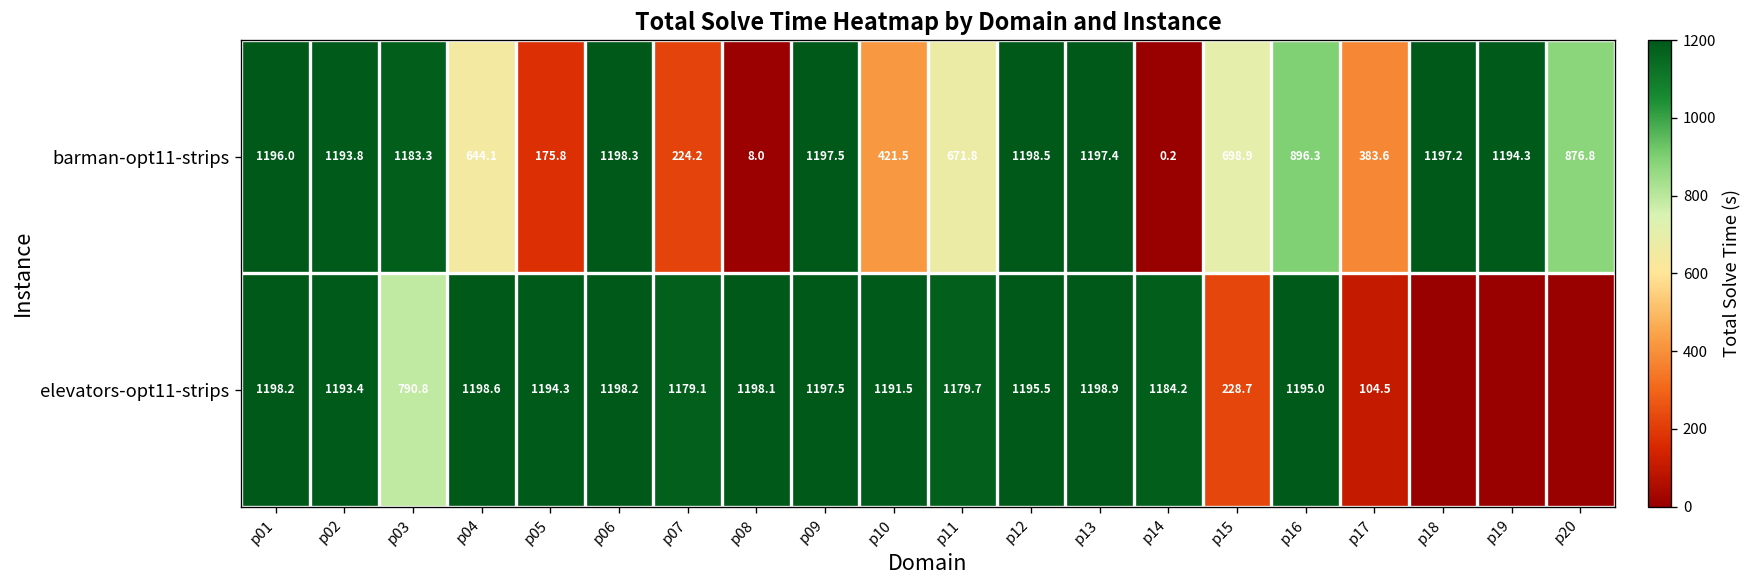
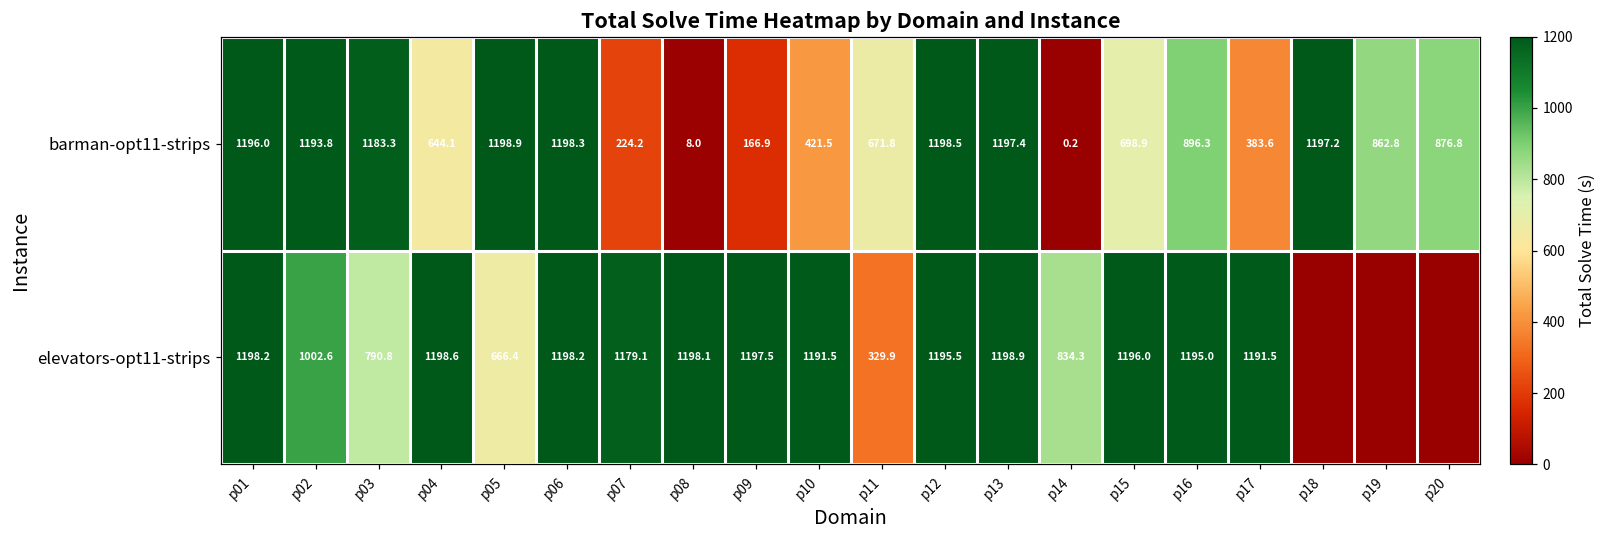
barman-opt11-strips, p05: 175.8 -> 1198.9
barman-opt11-strips, p09: 1197.5 -> 166.9
barman-opt11-strips, p19: 1194.3 -> 862.8
elevators-opt11-strips, p02: 1193.4 -> 1002.6
elevators-opt11-strips, p05: 1194.3 -> 666.4
elevators-opt11-strips, p11: 1179.7 -> 329.9
elevators-opt11-strips, p14: 1184.2 -> 834.3
elevators-opt11-strips, p15: 228.7 -> 1196.0
elevators-opt11-strips, p17: 104.5 -> 1191.5
